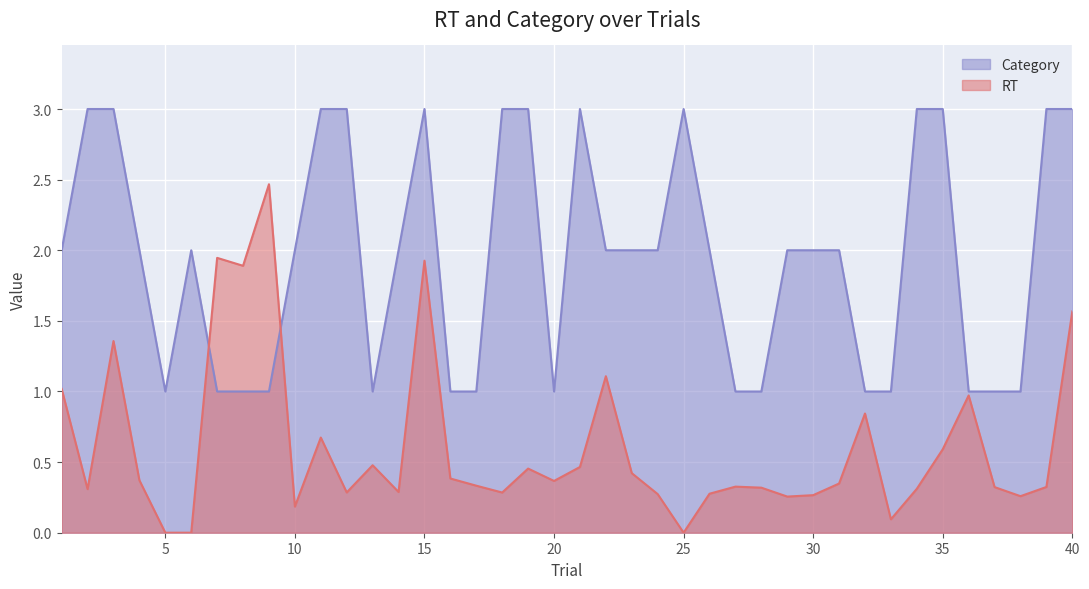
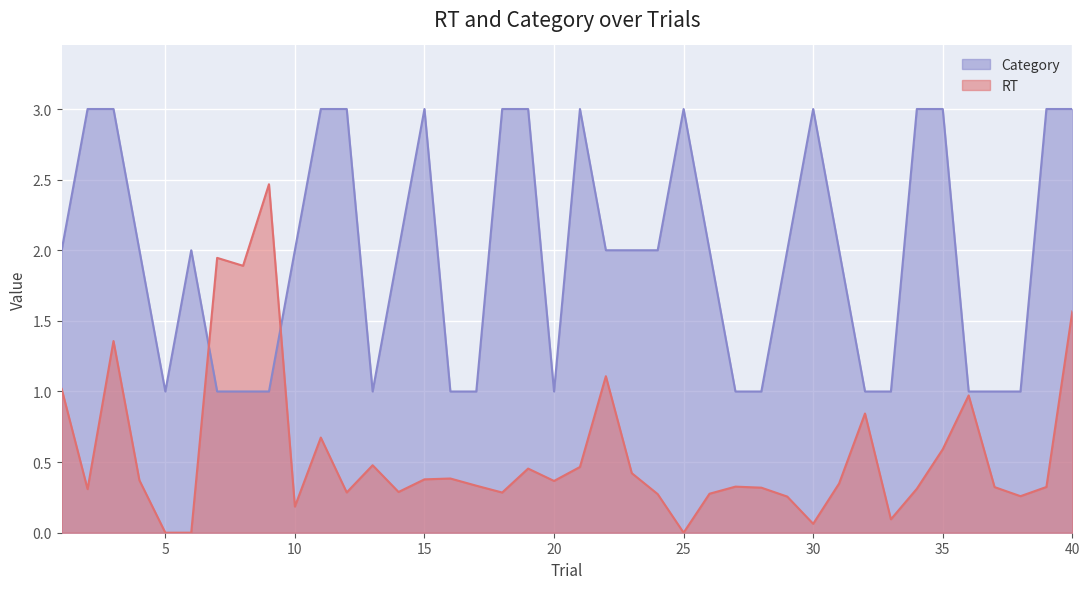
RT, 15: 1.93 -> 0.38
Category, 30: 2 -> 3
RT, 30: 0.27 -> 0.06
